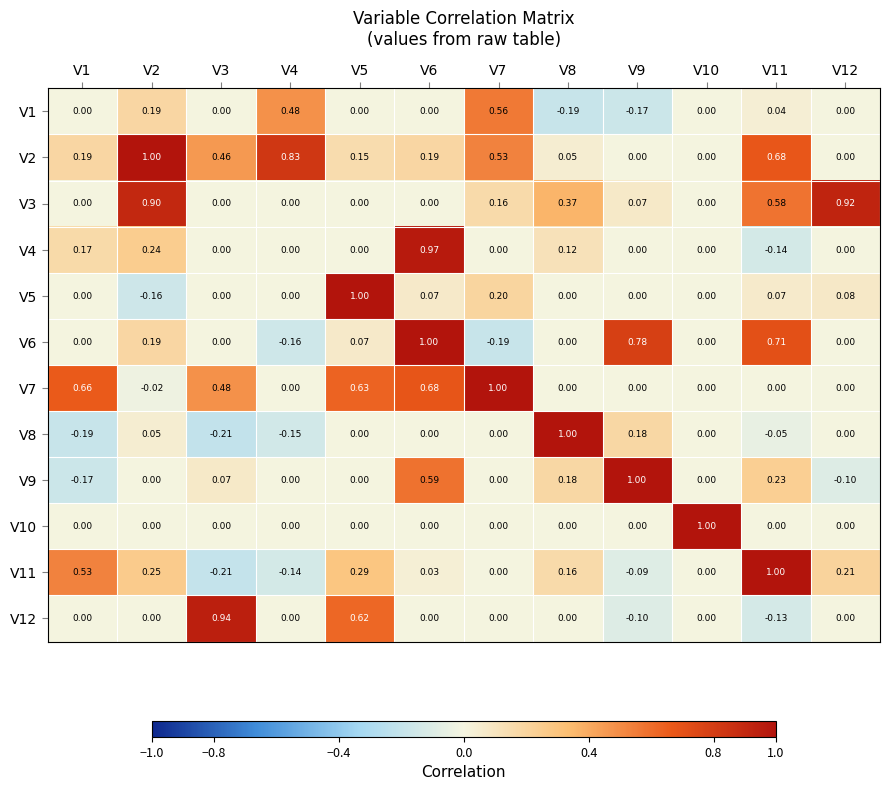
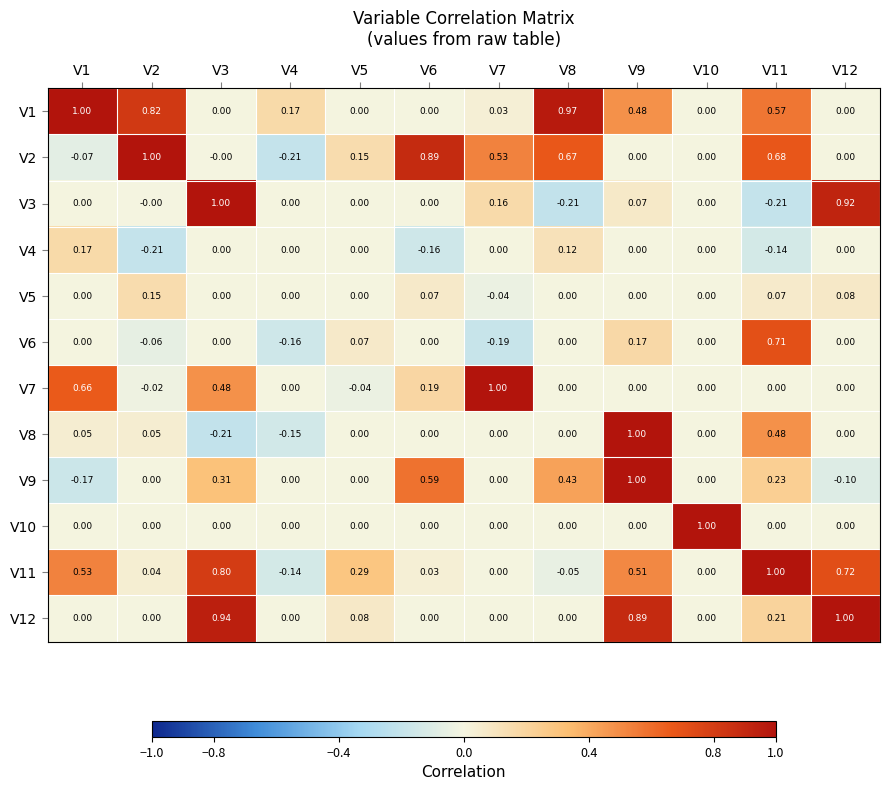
V1, V1: 0.00 -> 1.00
V1, V2: 0.19 -> 0.82
V1, V4: 0.48 -> 0.17
V1, V7: 0.56 -> 0.03
V1, V8: -0.19 -> 0.97
V1, V9: -0.17 -> 0.48
V1, V11: 0.04 -> 0.57
V2, V1: 0.19 -> -0.07
V2, V3: 0.46 -> -0.00
V2, V4: 0.83 -> -0.21
V2, V6: 0.19 -> 0.89
V2, V8: 0.05 -> 0.67
V3, V2: 0.90 -> -0.00
V3, V3: 0.00 -> 1.00
V3, V8: 0.37 -> -0.21
V3, V11: 0.58 -> -0.21
V4, V2: 0.24 -> -0.21
V4, V6: 0.97 -> -0.16
V5, V2: -0.16 -> 0.15
V5, V5: 1.00 -> 0.00
V5, V7: 0.20 -> -0.04
V6, V2: 0.19 -> -0.06
V6, V6: 1.00 -> 0.00
V6, V9: 0.78 -> 0.17
V7, V5: 0.63 -> -0.04
V7, V6: 0.68 -> 0.19
V8, V1: -0.19 -> 0.05
V8, V8: 1.00 -> 0.00
V8, V9: 0.18 -> 1.00
V8, V11: -0.05 -> 0.48
V9, V3: 0.07 -> 0.31
V9, V8: 0.18 -> 0.43
V11, V2: 0.25 -> 0.04
V11, V3: -0.21 -> 0.80
V11, V8: 0.16 -> -0.05
V11, V9: -0.09 -> 0.51
V11, V12: 0.21 -> 0.72
V12, V5: 0.62 -> 0.08
V12, V9: -0.10 -> 0.89
V12, V11: -0.13 -> 0.21
V12, V12: 0.00 -> 1.00
